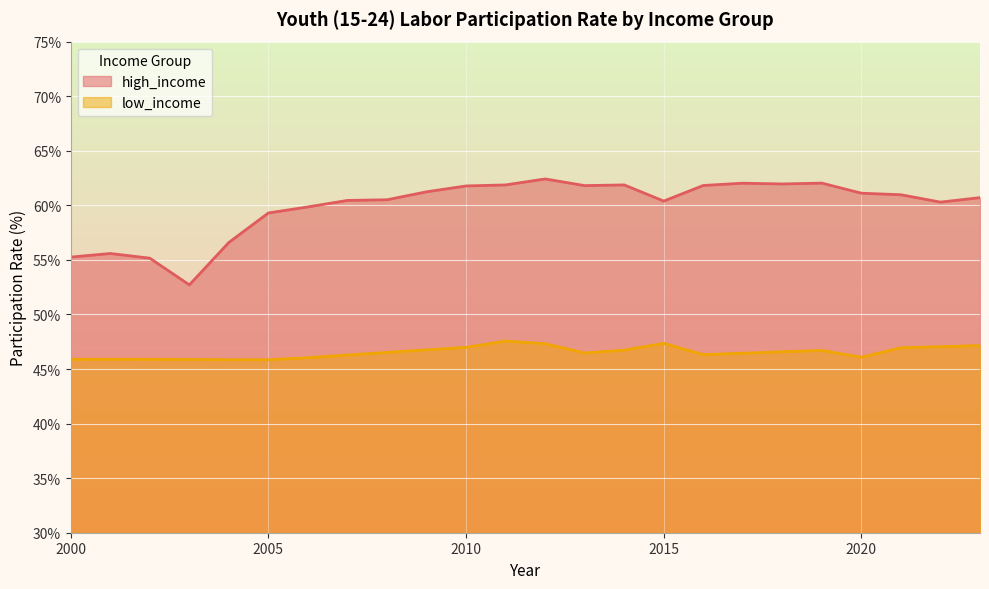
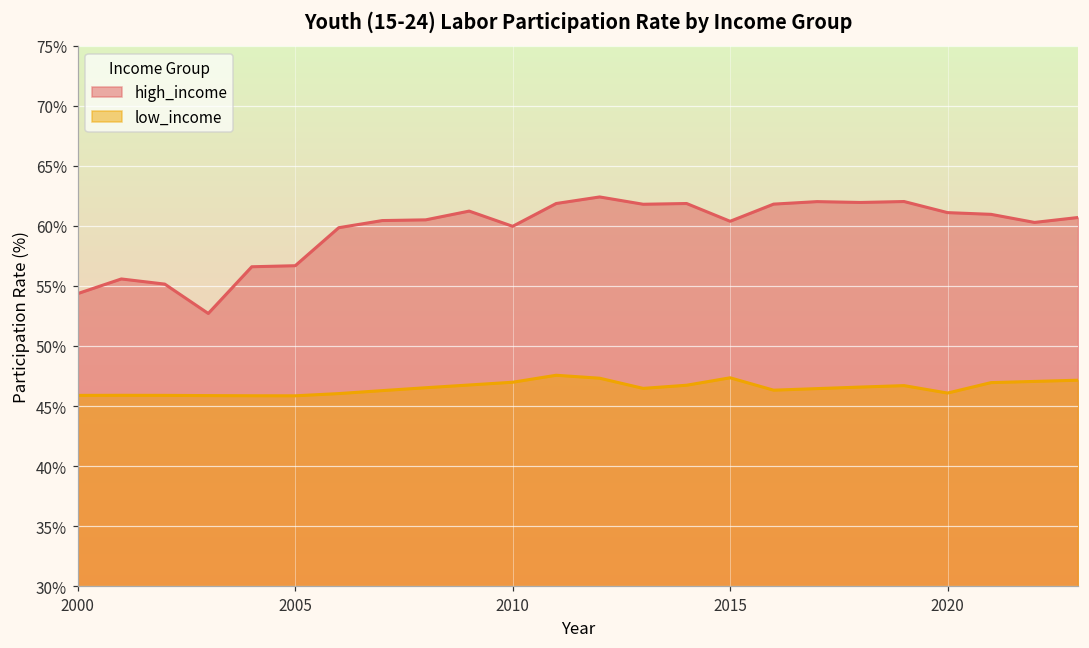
high_income, 2000: 55.3% -> 54.4%
high_income, 2005: 59.3% -> 56.7%
high_income, 2010: 61.8% -> 60.0%
